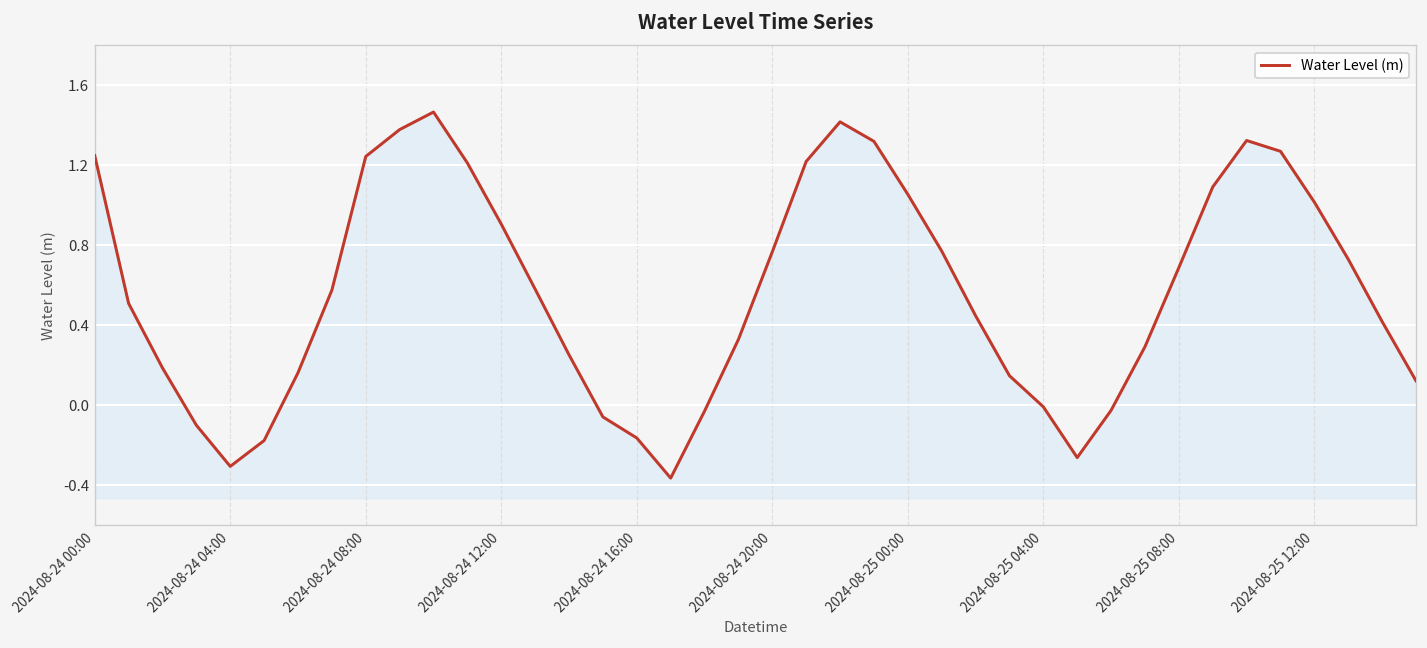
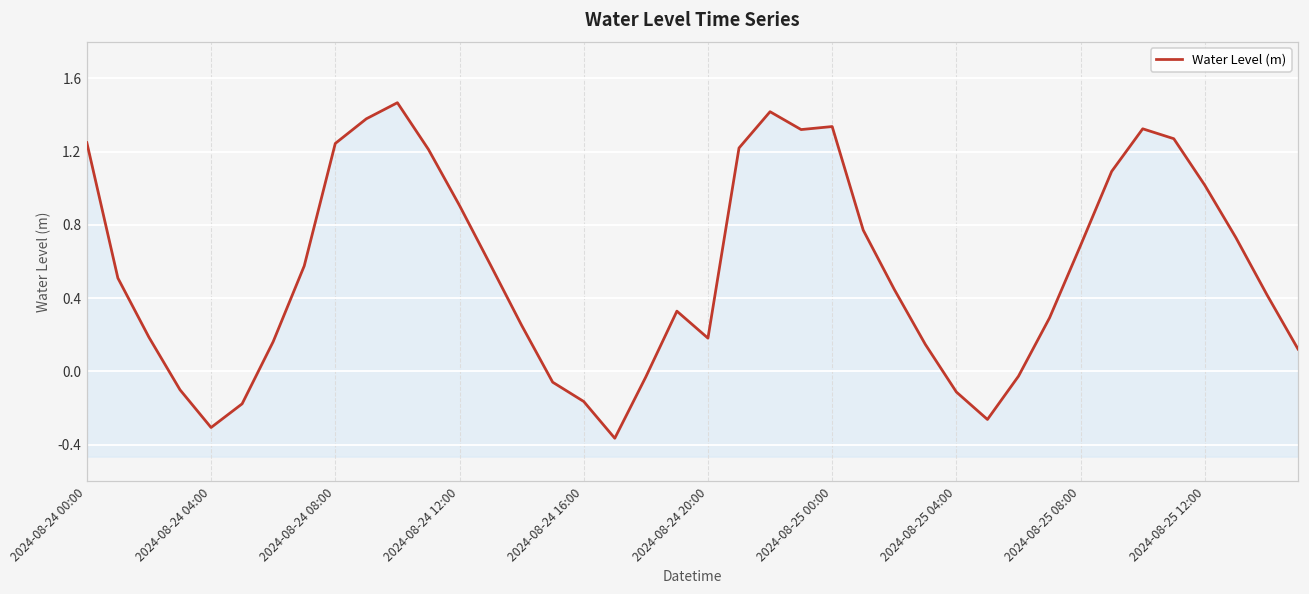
2024-08-24 20:00: 0.77 -> 0.18
2024-08-25 00:00: 1.05 -> 1.34
2024-08-25 04:00: -0.01 -> -0.11
